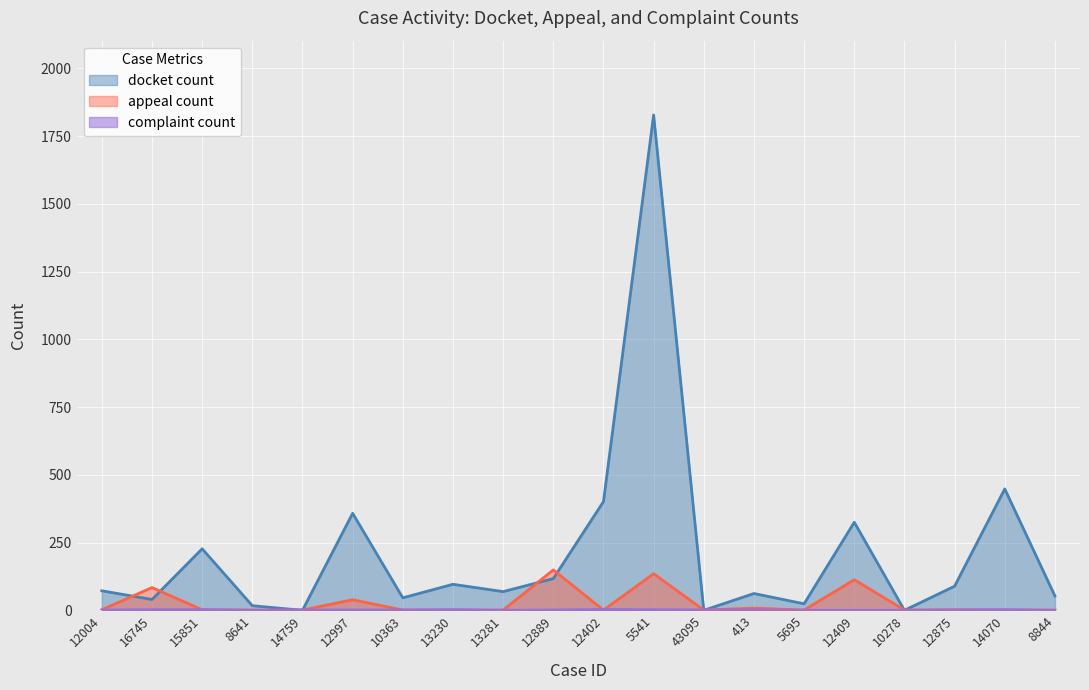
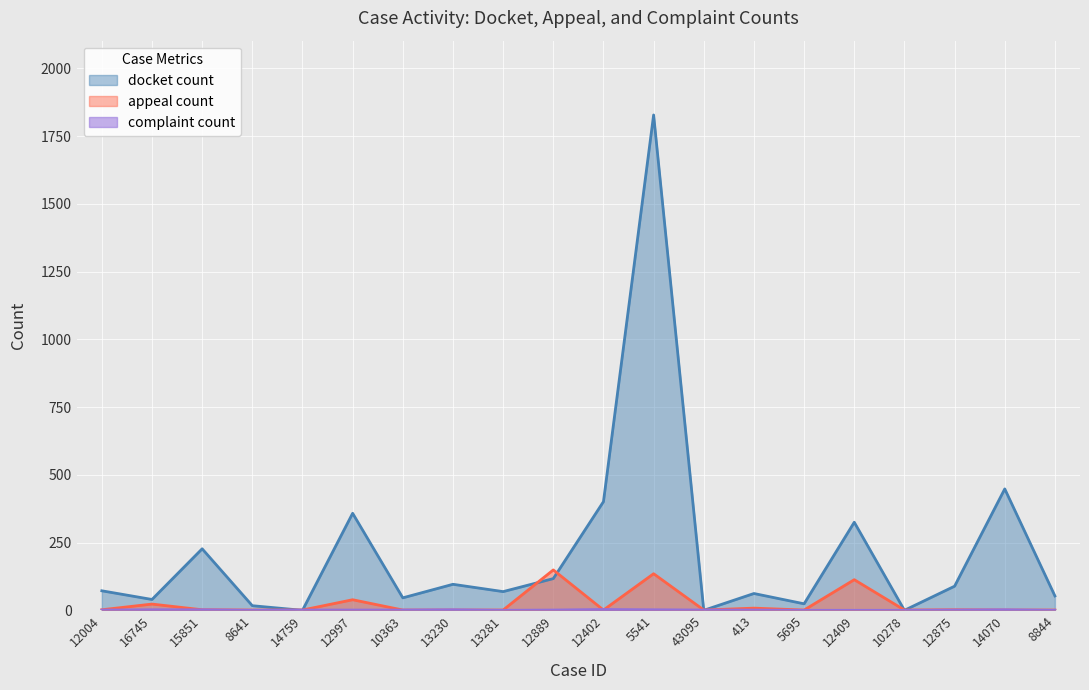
appeal count, 16745: 80 -> 20
